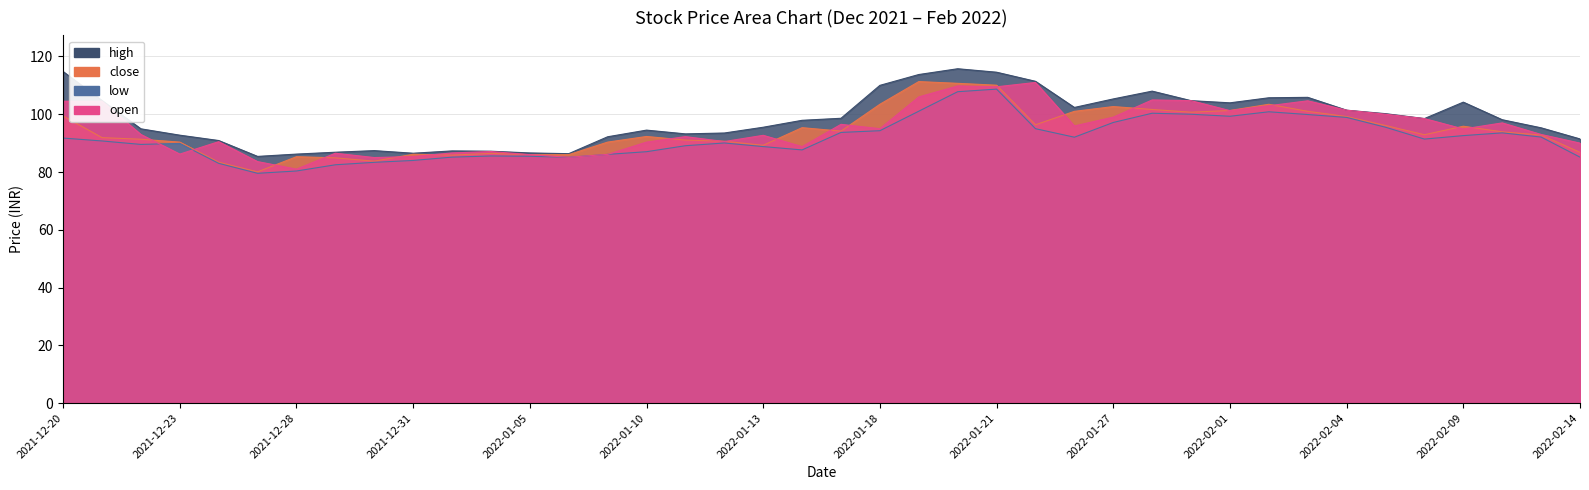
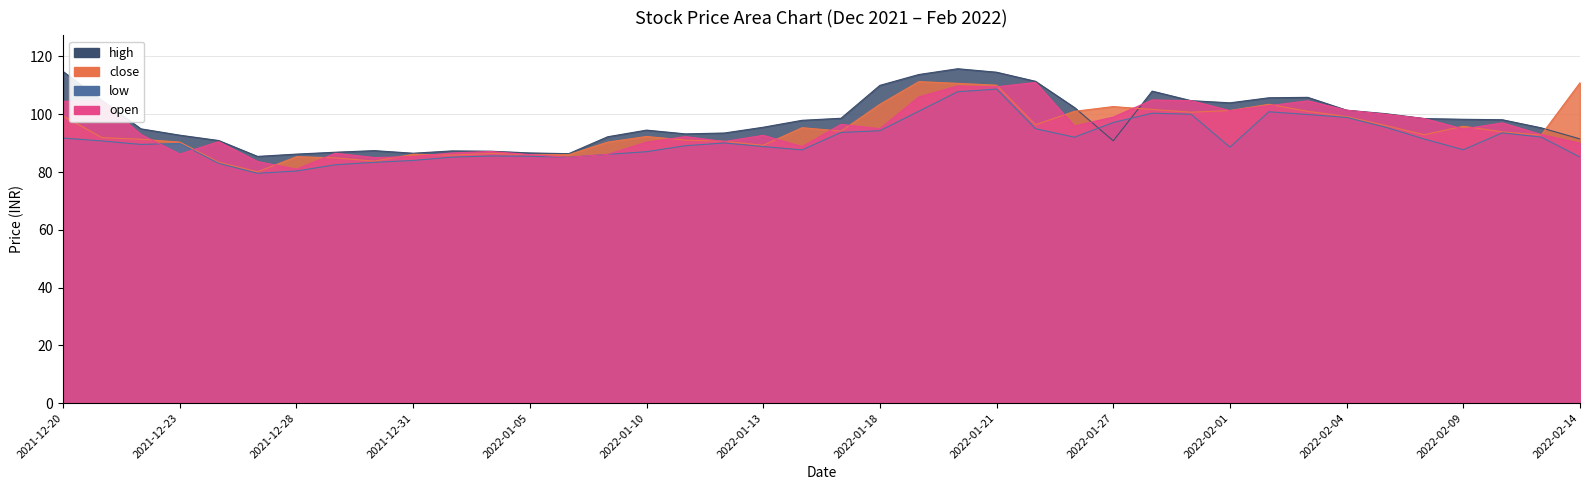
high, 2022-01-27: 105 -> 91
low, 2022-02-01: 99 -> 89
high, 2022-02-09: 104 -> 98
low, 2022-02-09: 93 -> 88
close, 2022-02-14: 87 -> 111
